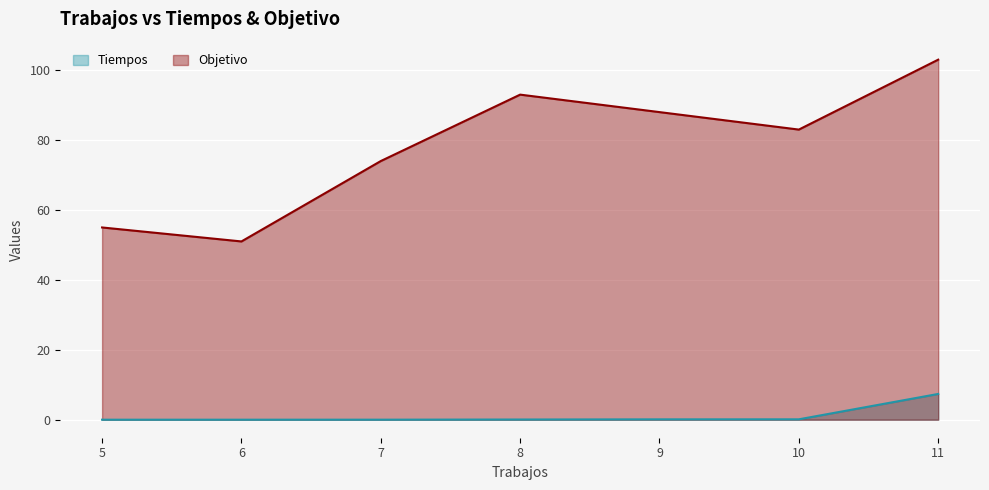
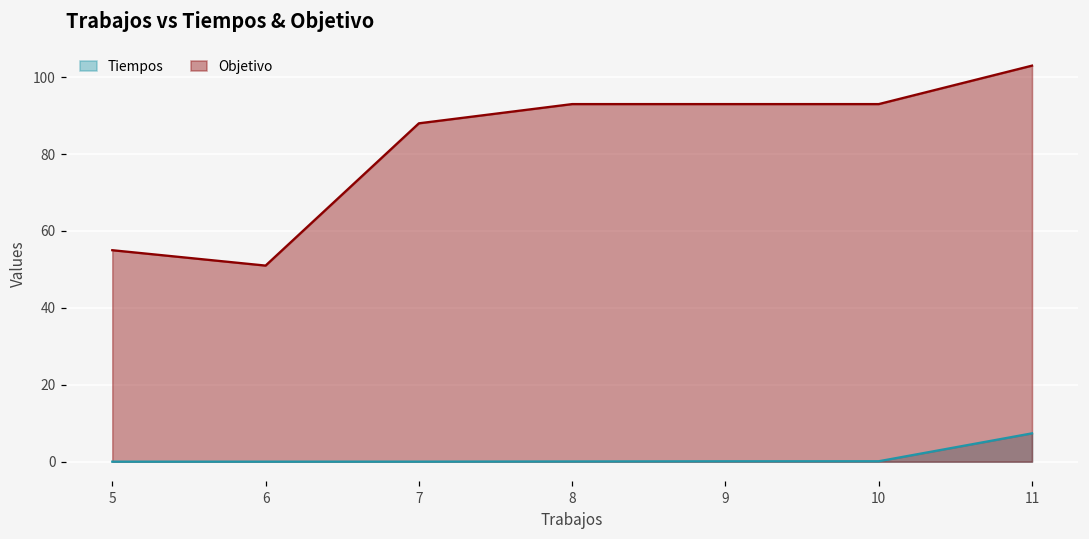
Objetivo, 7: 74 -> 88
Objetivo, 9: 88 -> 93
Objetivo, 10: 83 -> 93
